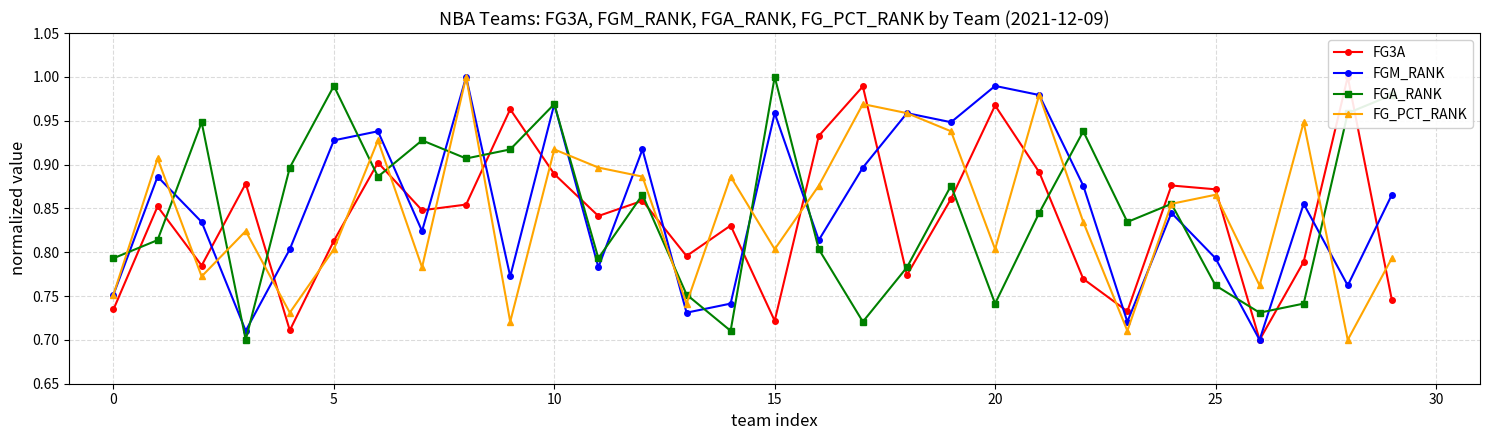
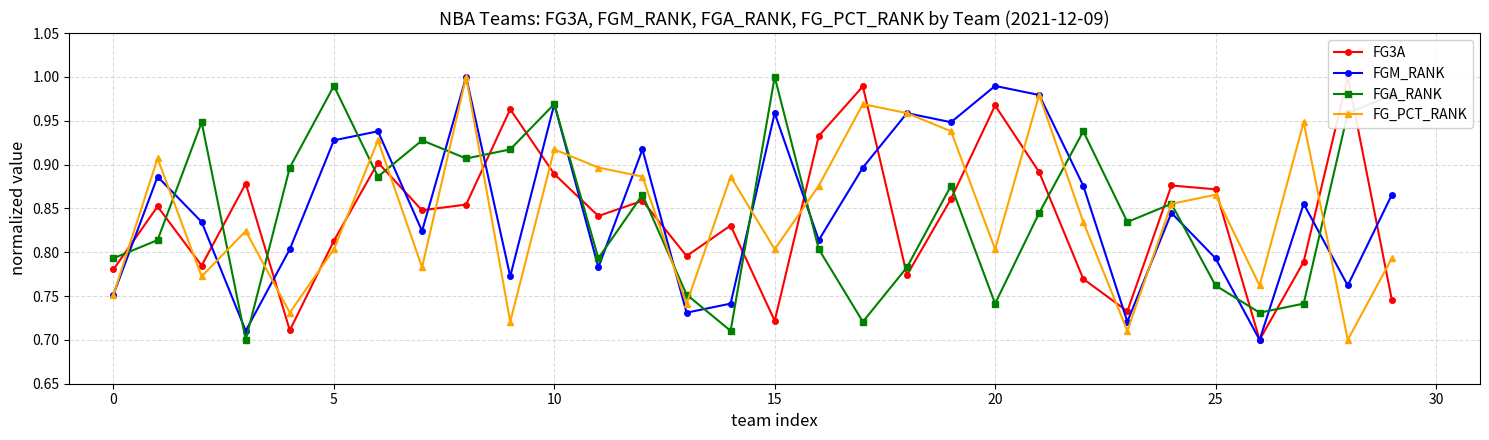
FG3A, 0: 0.73 -> 0.78
